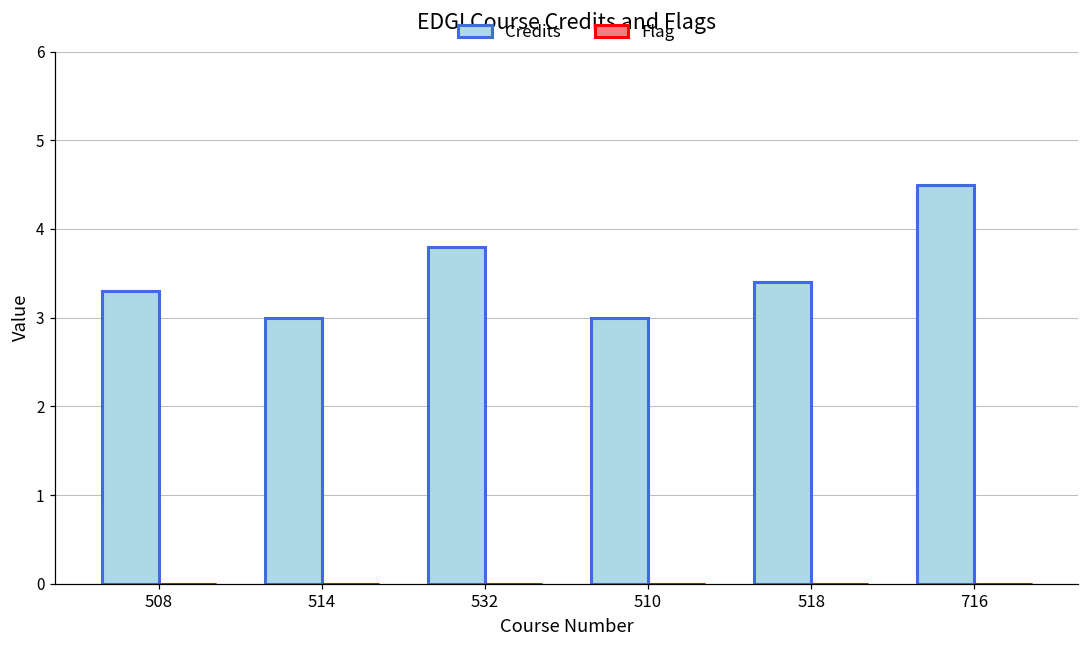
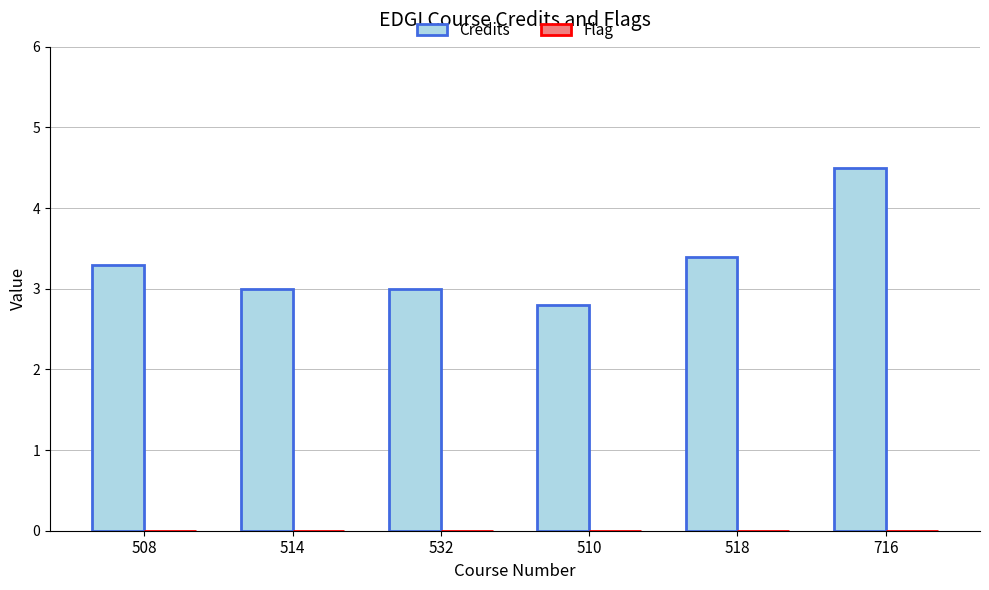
Credits, 532: 3.8 -> 3.0
Credits, 510: 3.0 -> 2.8
